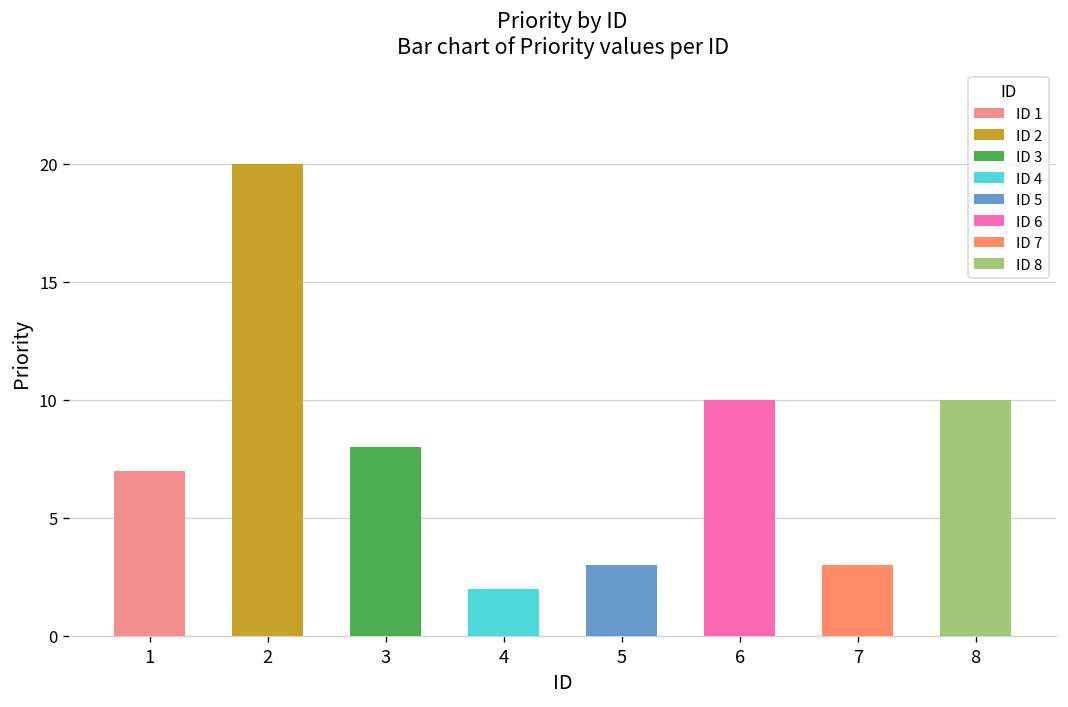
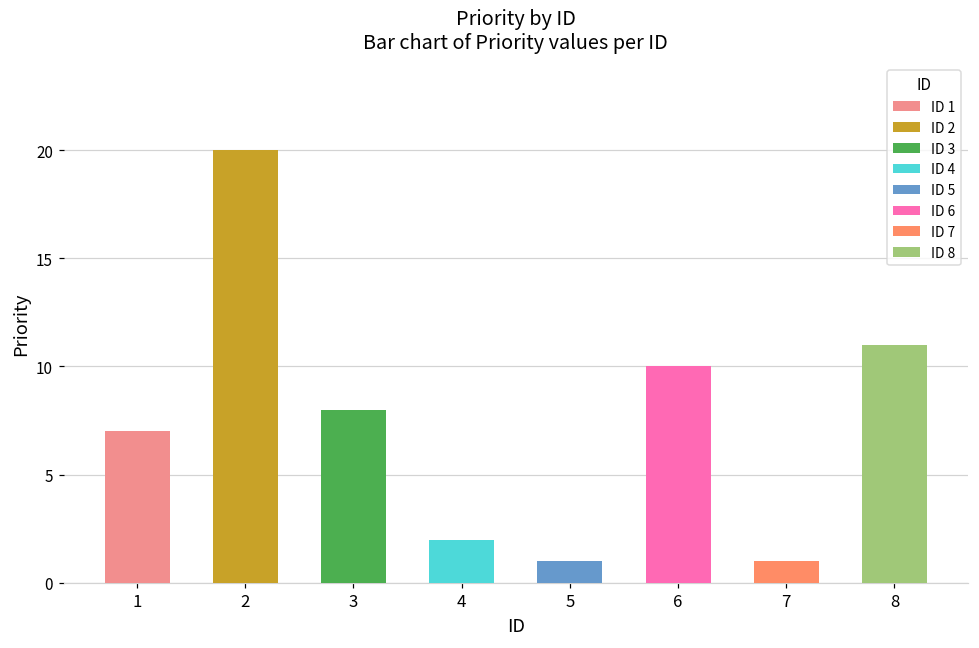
5: 3 -> 1
7: 3 -> 1
8: 10 -> 11
